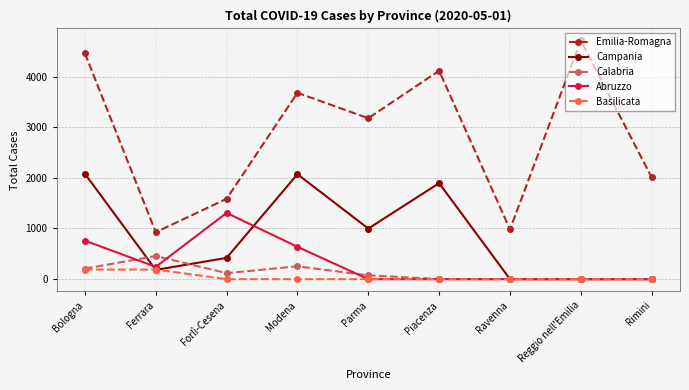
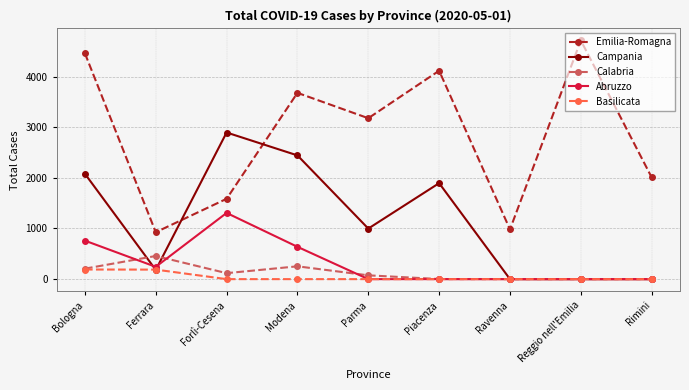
Campania, Forlì-Cesena: 400 -> 2900
Campania, Modena: 2100 -> 2400
